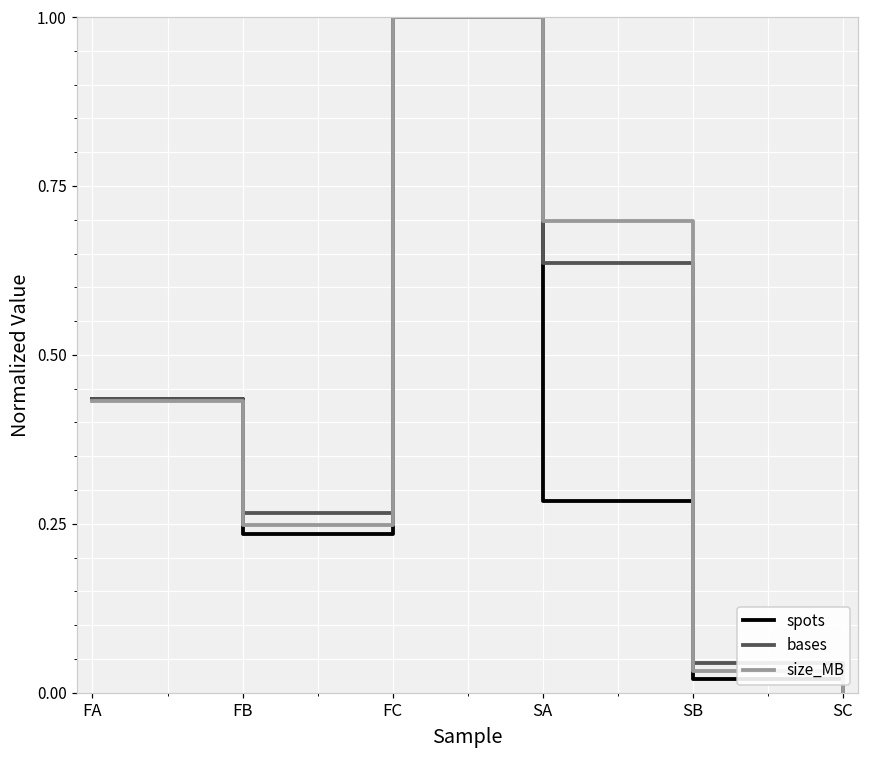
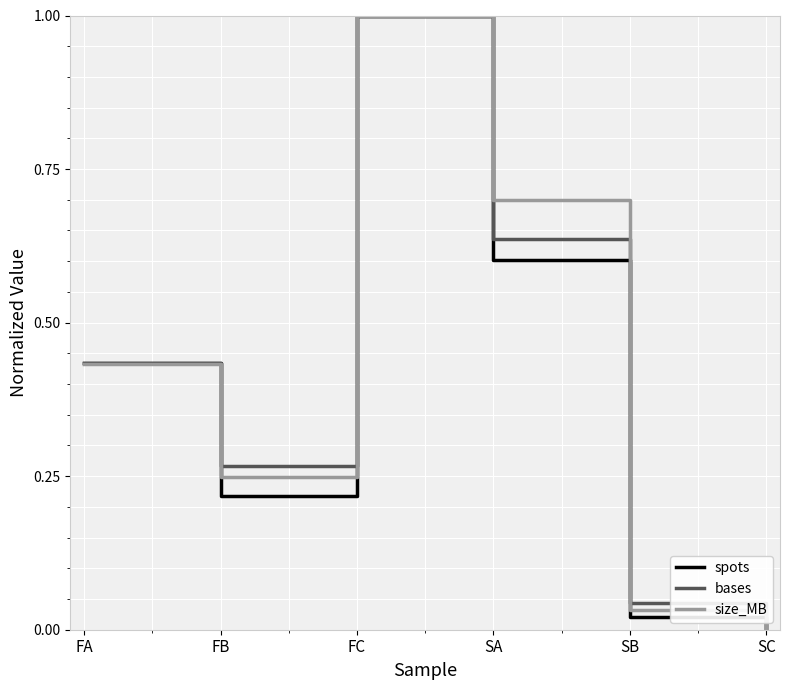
spots, FB: 0.23 -> 0.22
spots, SA: 0.28 -> 0.60
